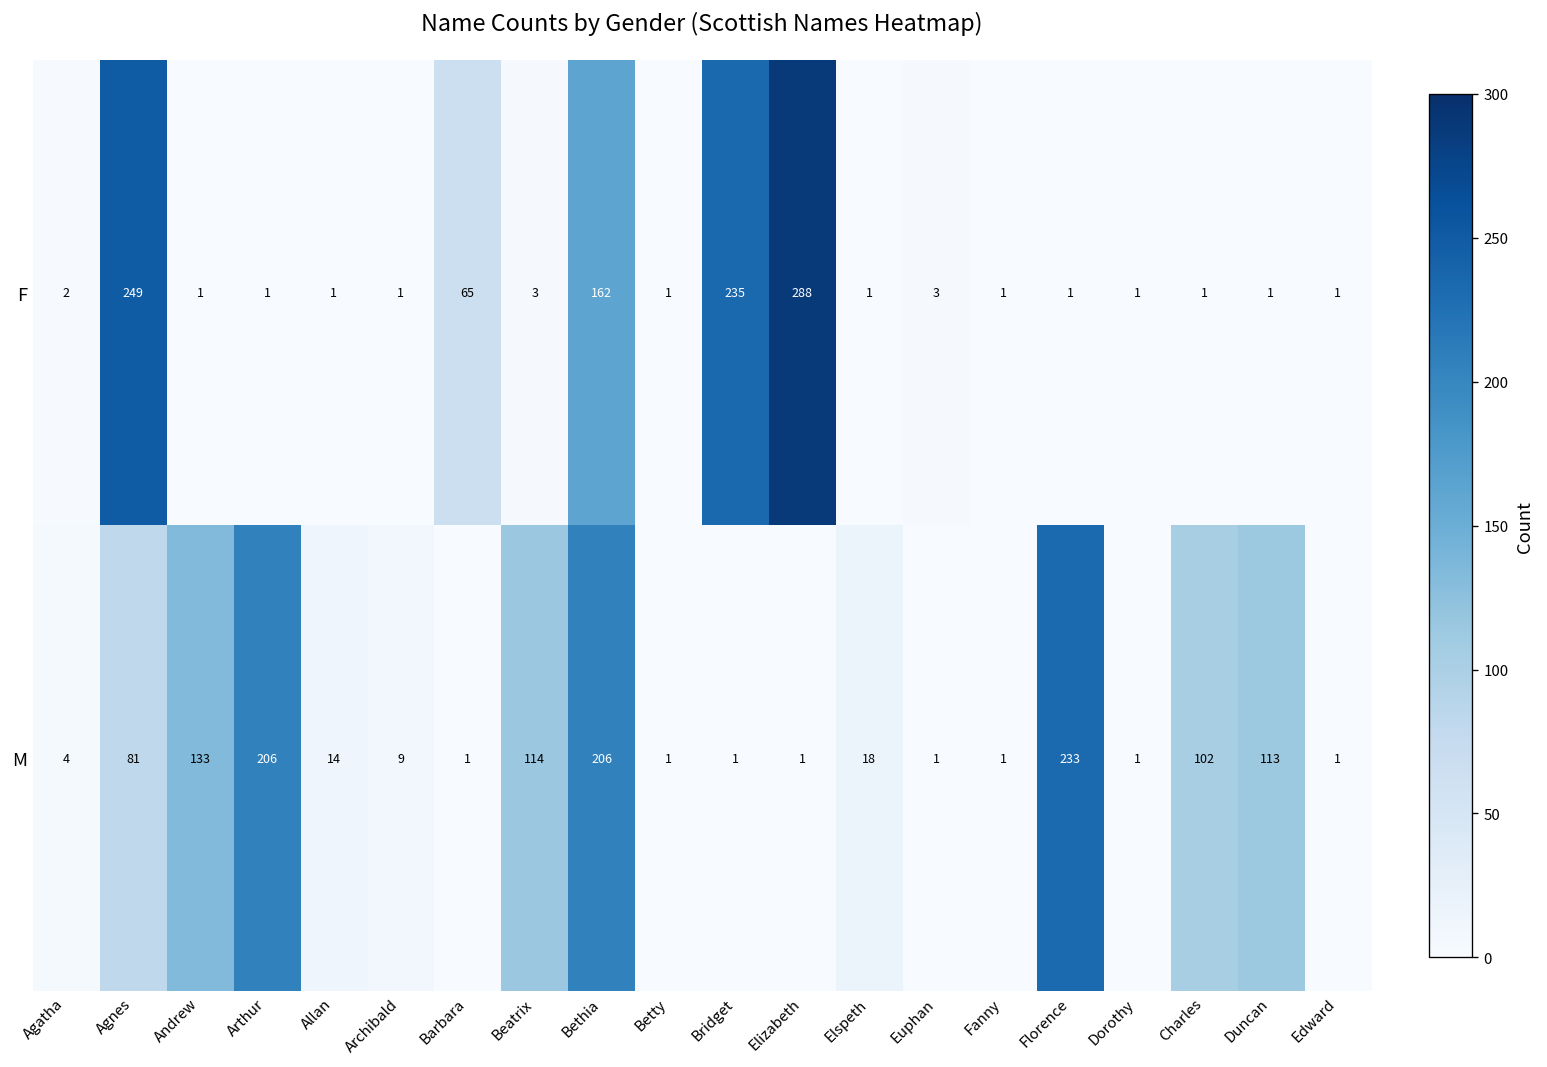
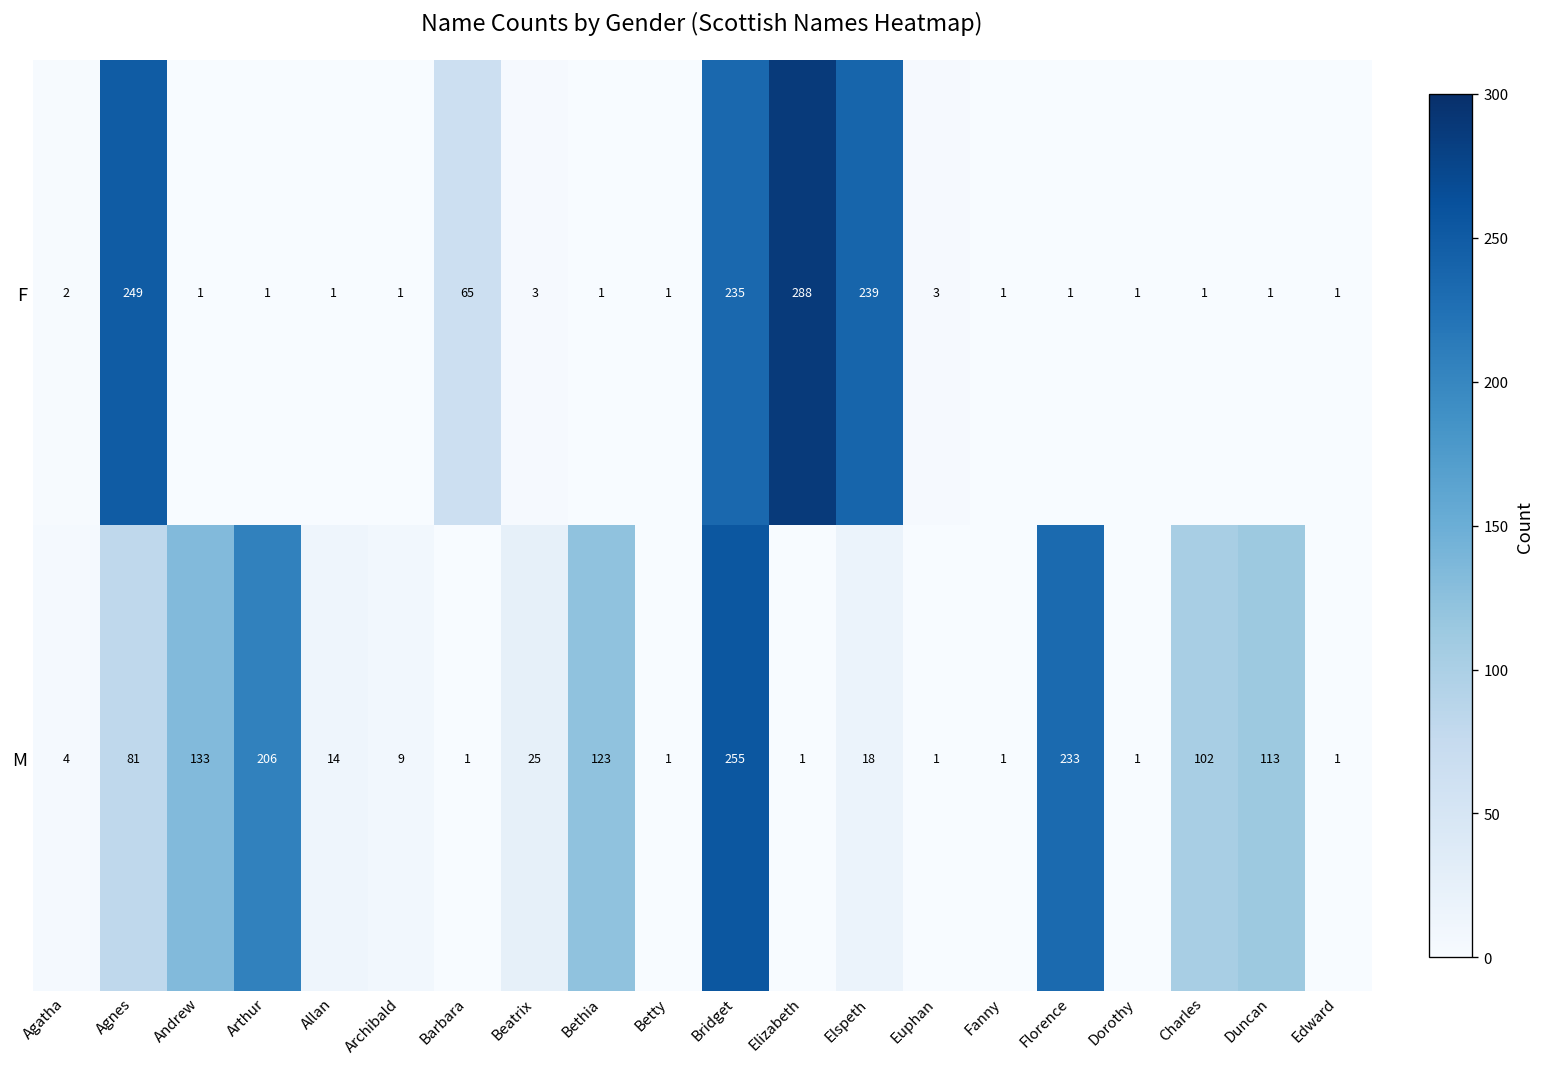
F, Bethia: 162 -> 1
F, Elspeth: 1 -> 239
M, Beatrix: 114 -> 25
M, Bethia: 206 -> 123
M, Bridget: 1 -> 255
